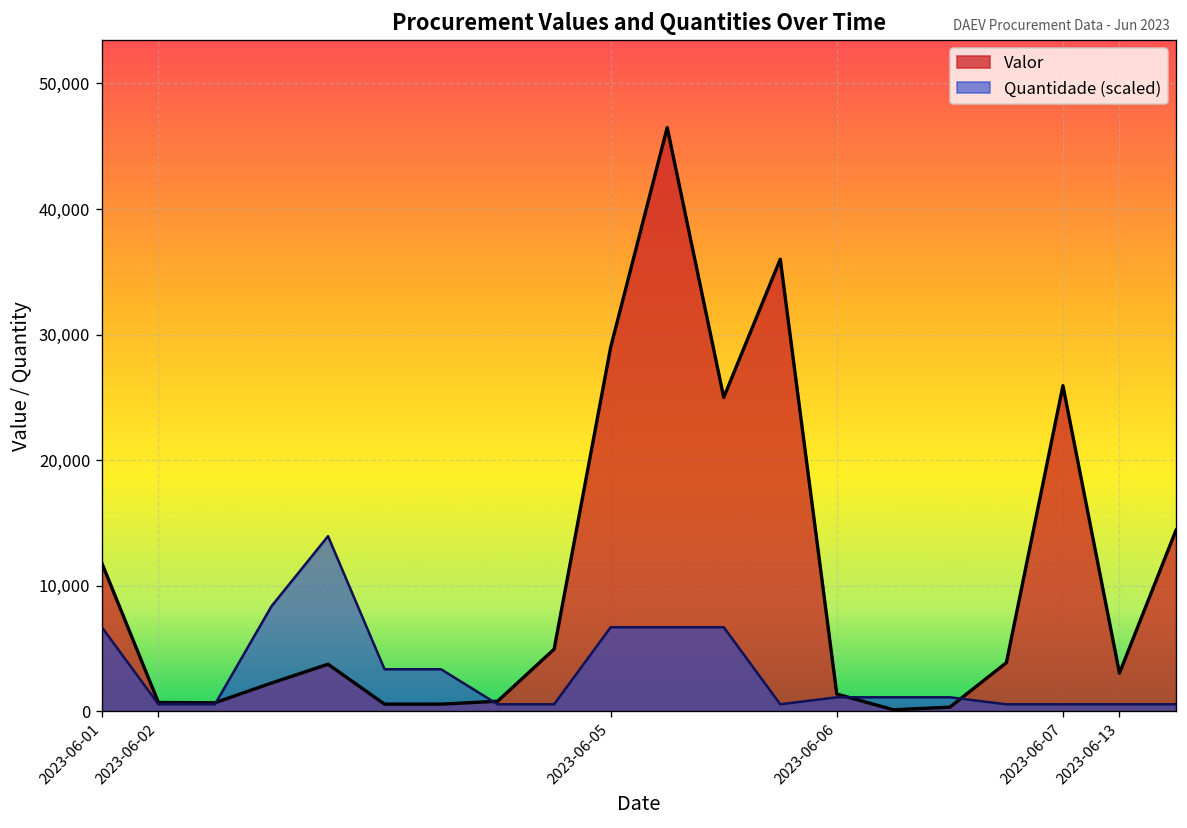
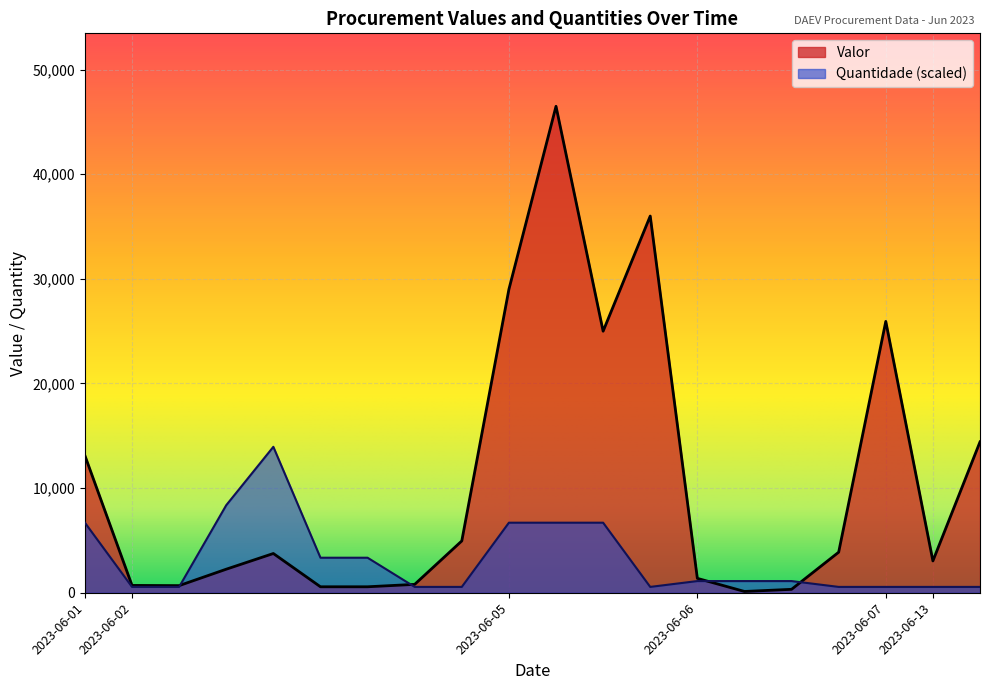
Valor, 2023-06-01: 11,800 -> 13,100
